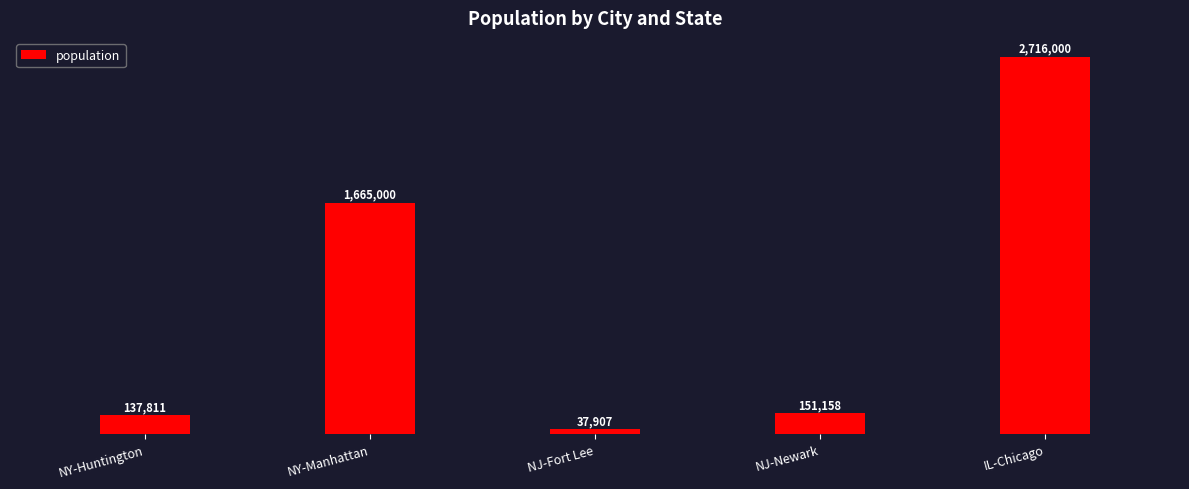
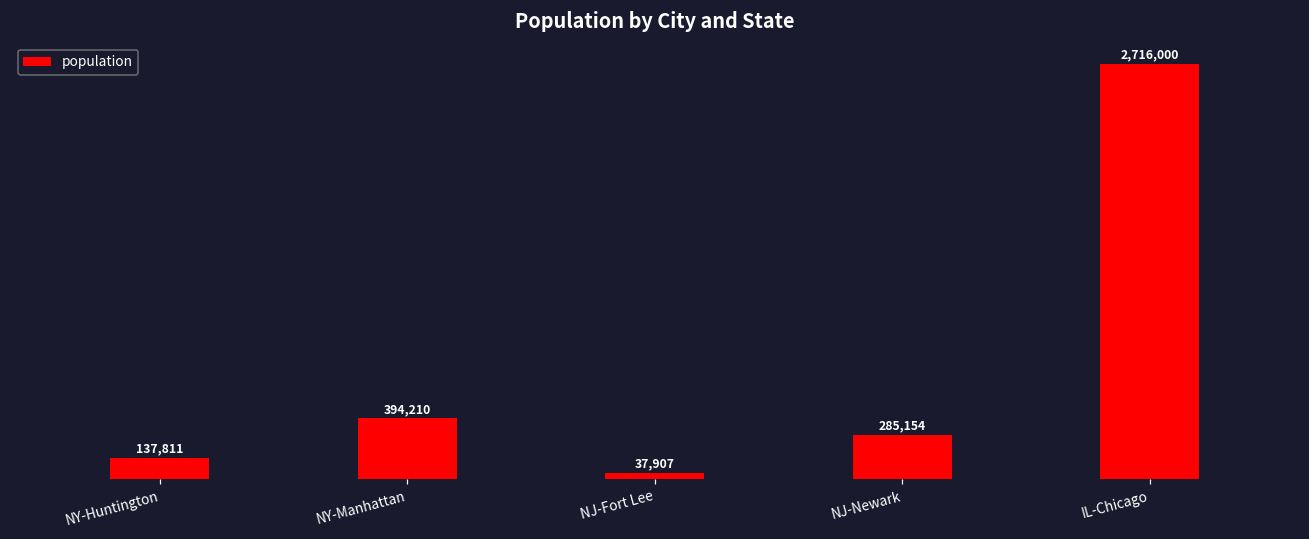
NY-Manhattan: 1,665,000 -> 394,210
NJ-Newark: 151,158 -> 285,154
